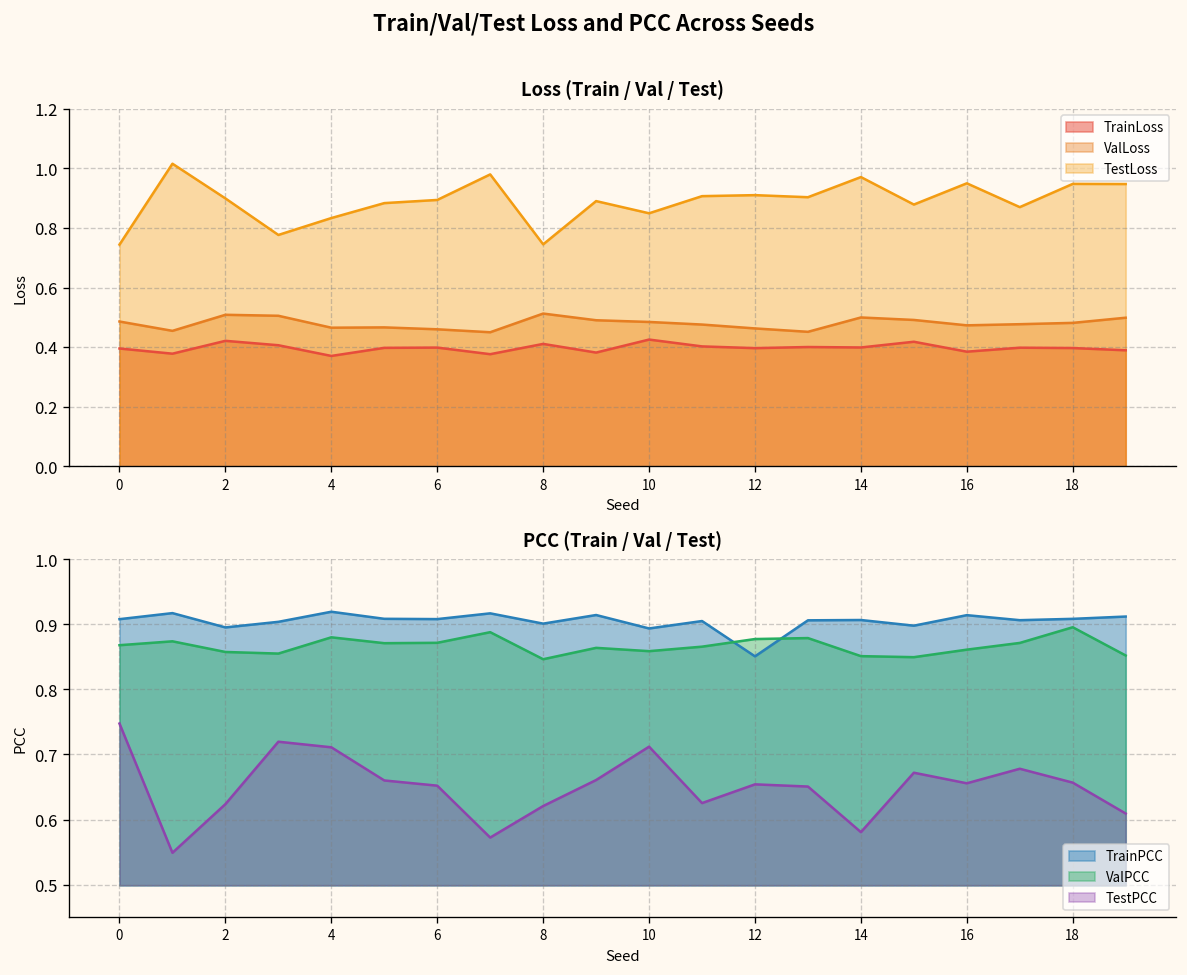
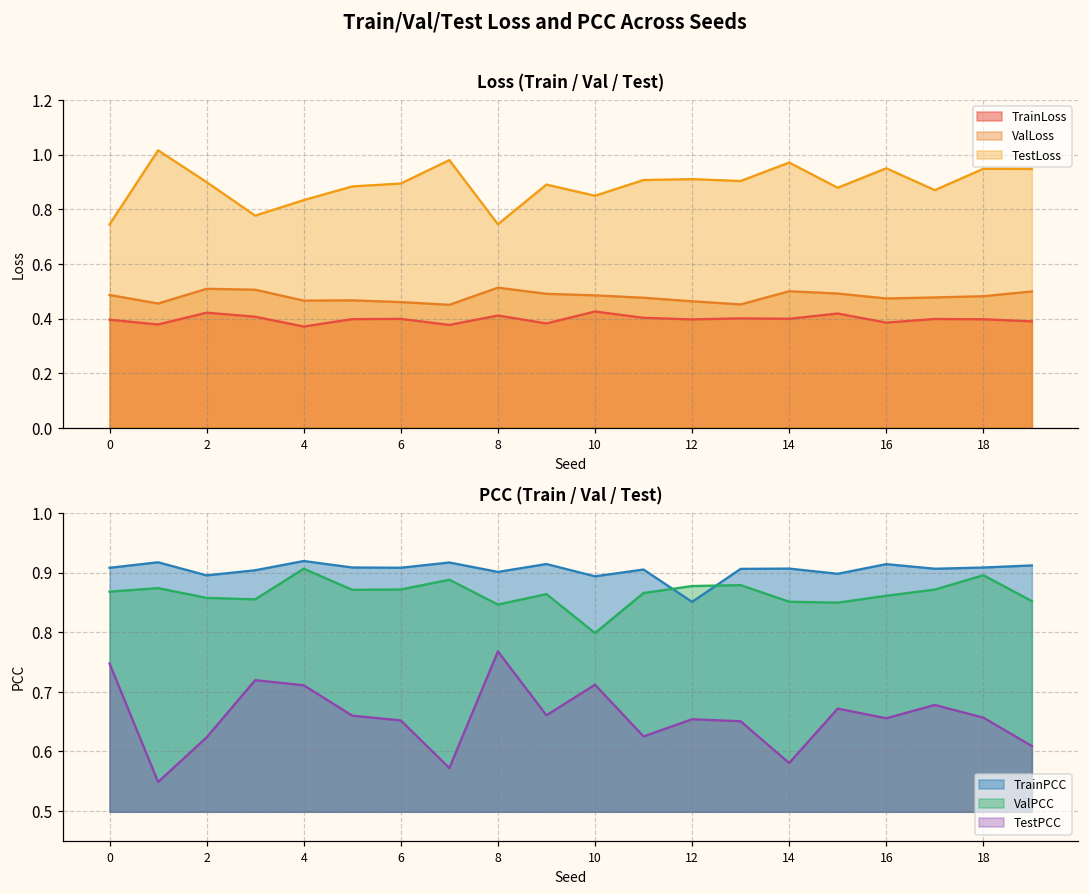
PCC (Train / Val / Test), ValPCC, 4: 0.88 -> 0.91
PCC (Train / Val / Test), TestPCC, 8: 0.62 -> 0.77
PCC (Train / Val / Test), ValPCC, 10: 0.86 -> 0.80
